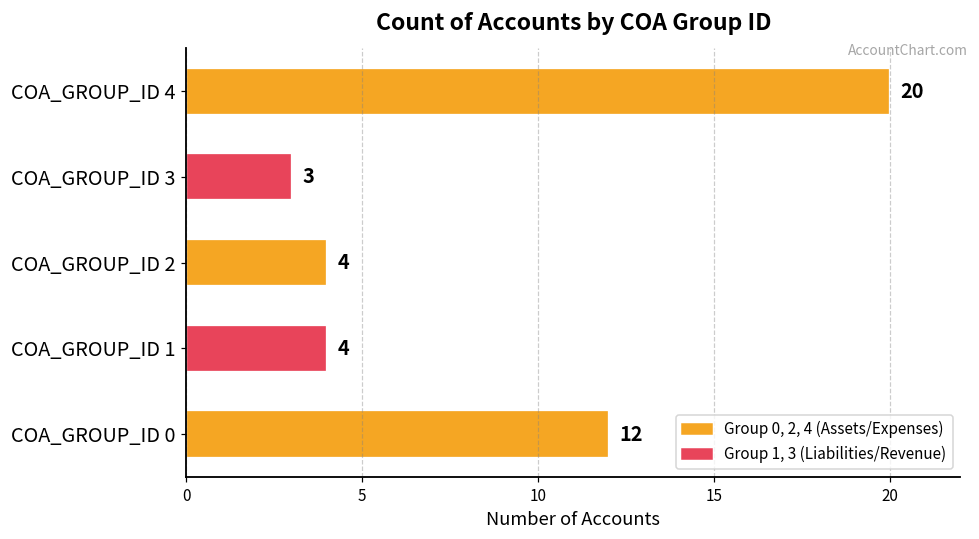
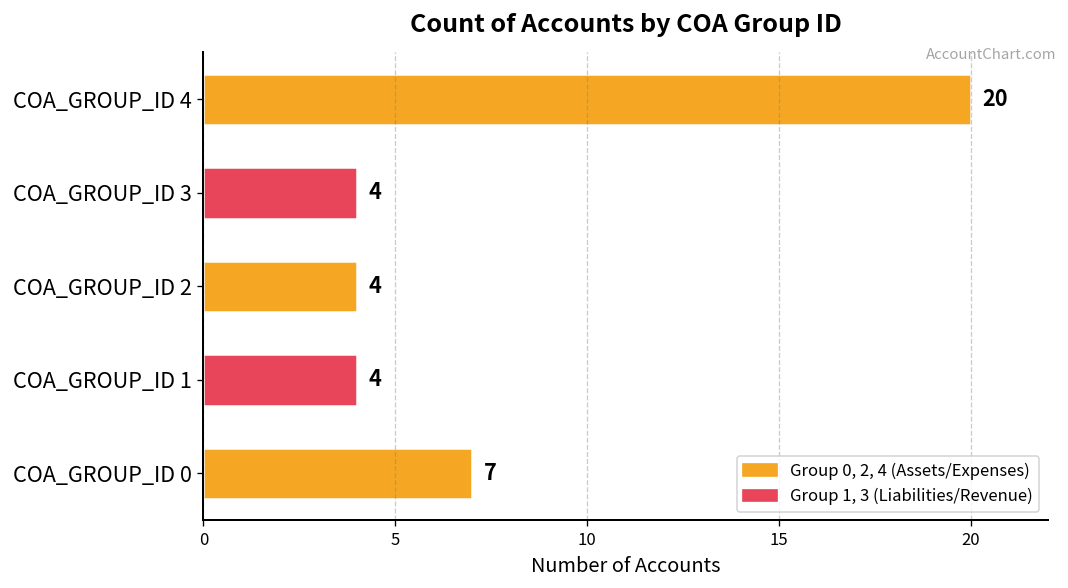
COA_GROUP_ID 3: 3 -> 4
COA_GROUP_ID 0: 12 -> 7
